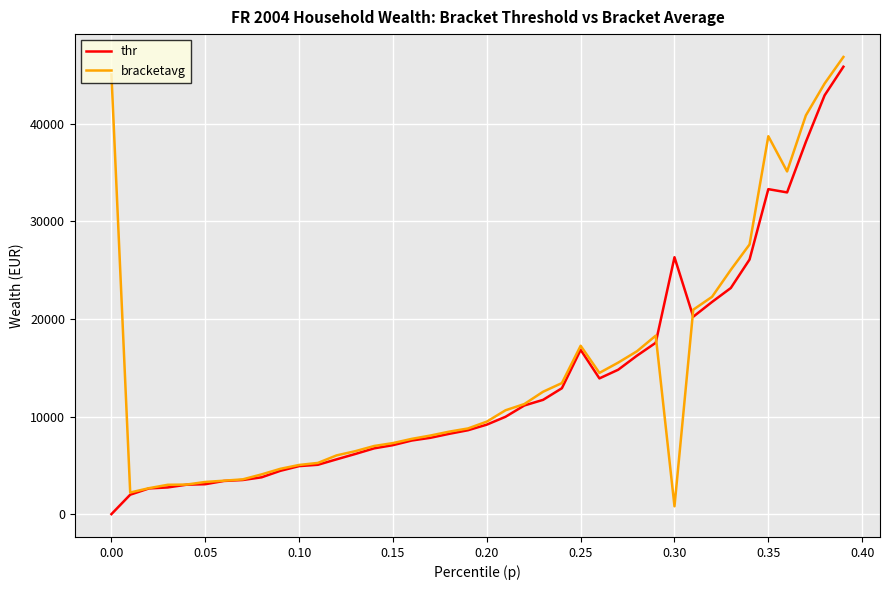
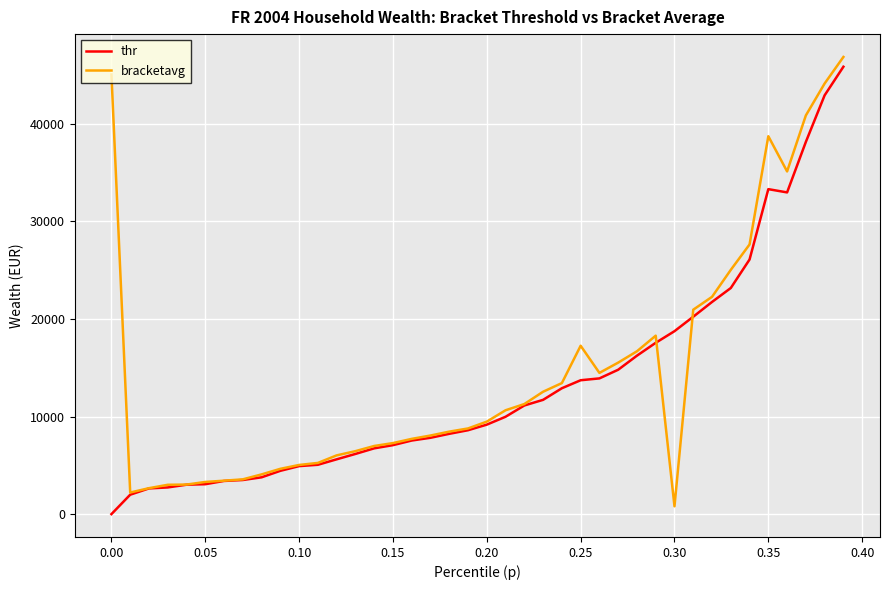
thr, 0.25: 17000 -> 14000
thr, 0.30: 26000 -> 19000
